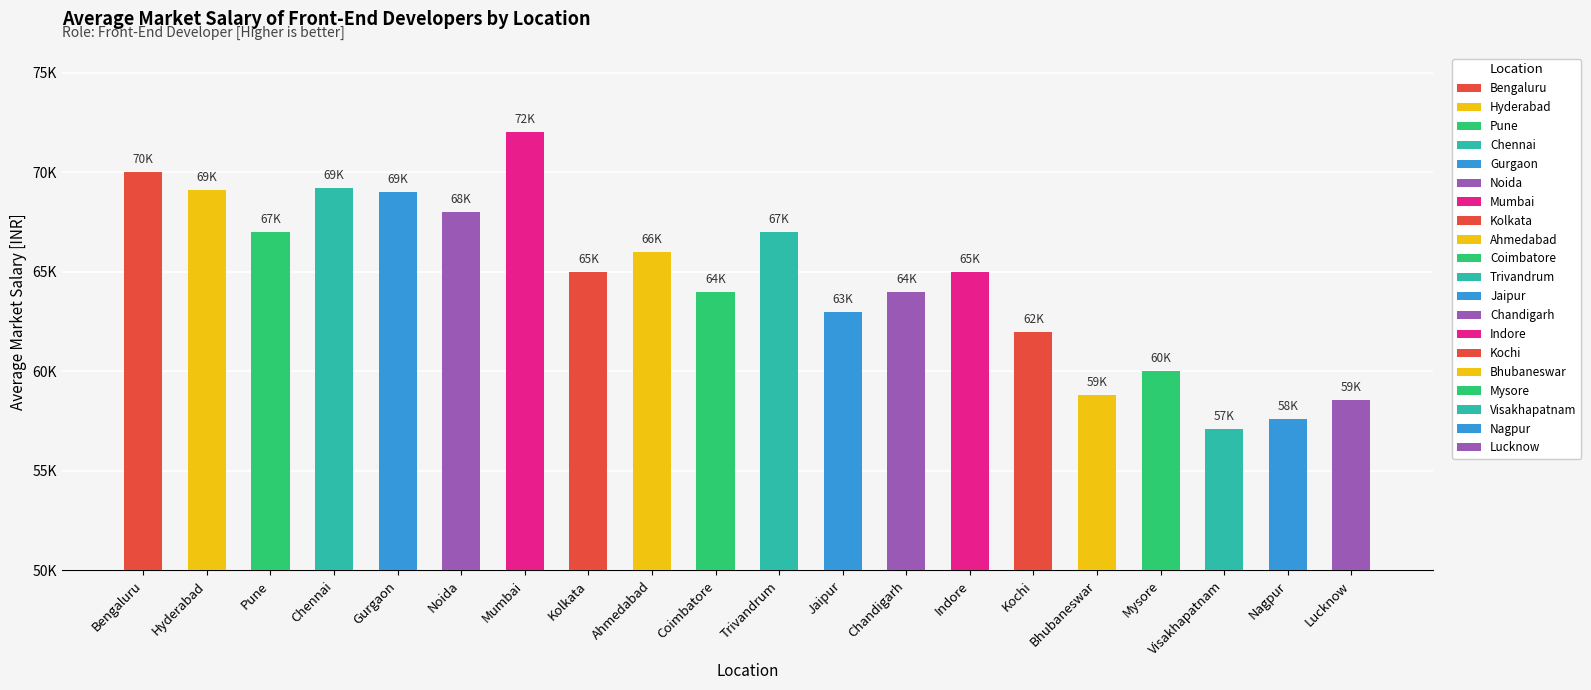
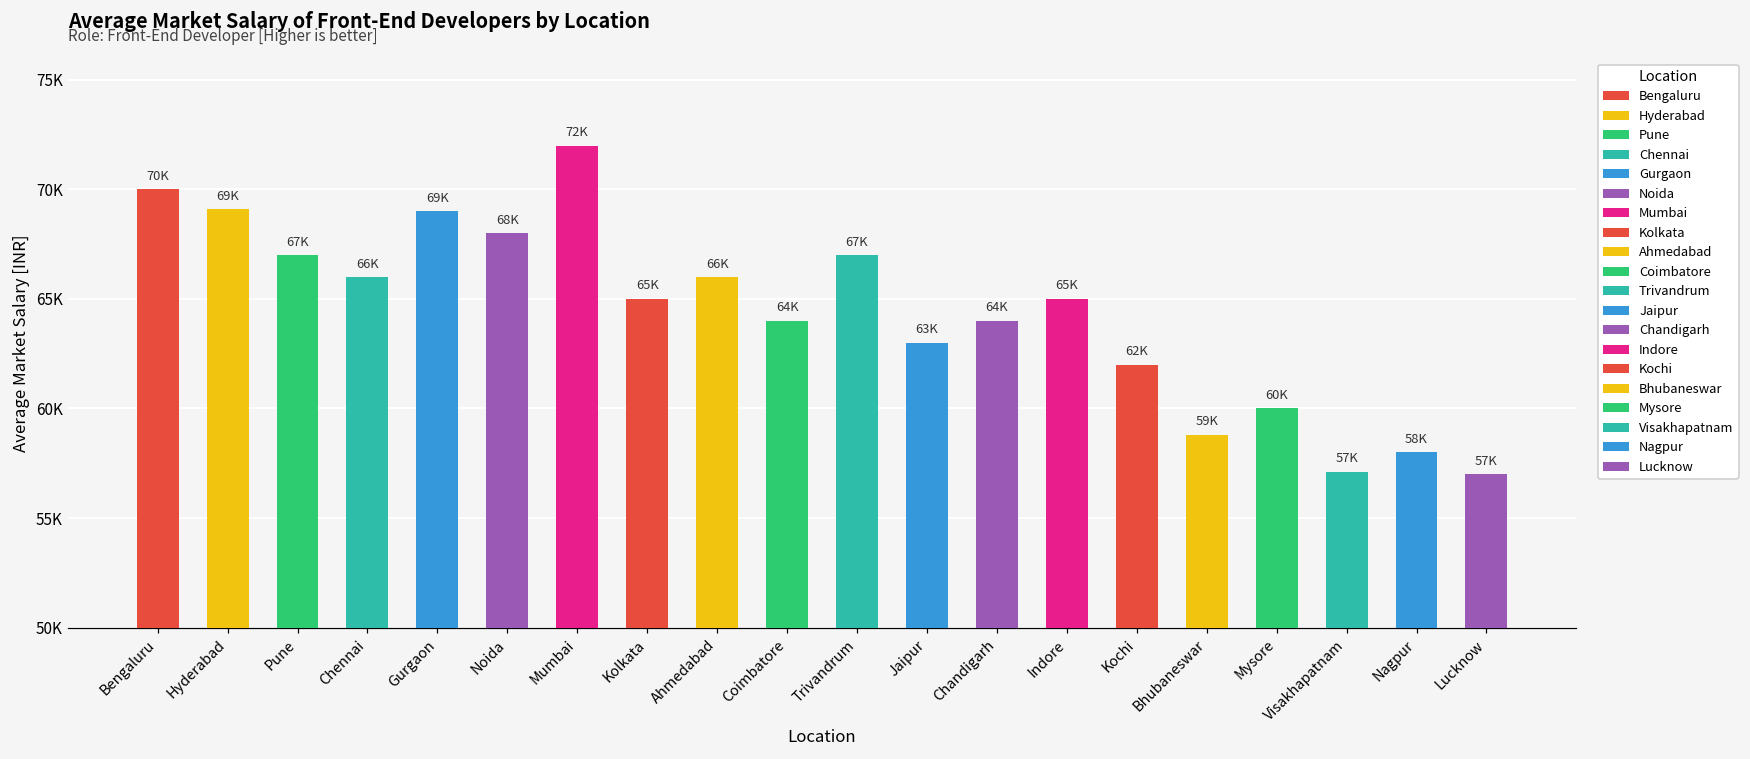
Chennai: 69K -> 66K
Nagpur: 57600 -> 58000
Lucknow: 59K -> 57K
